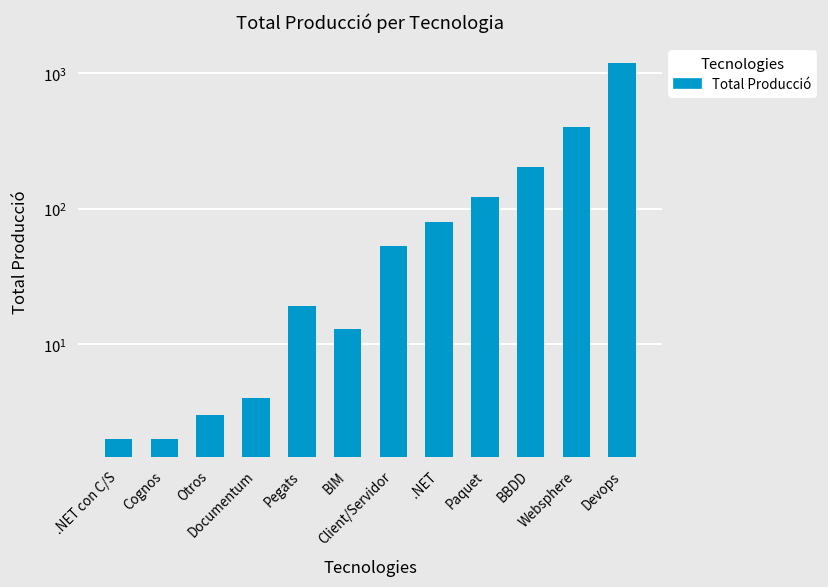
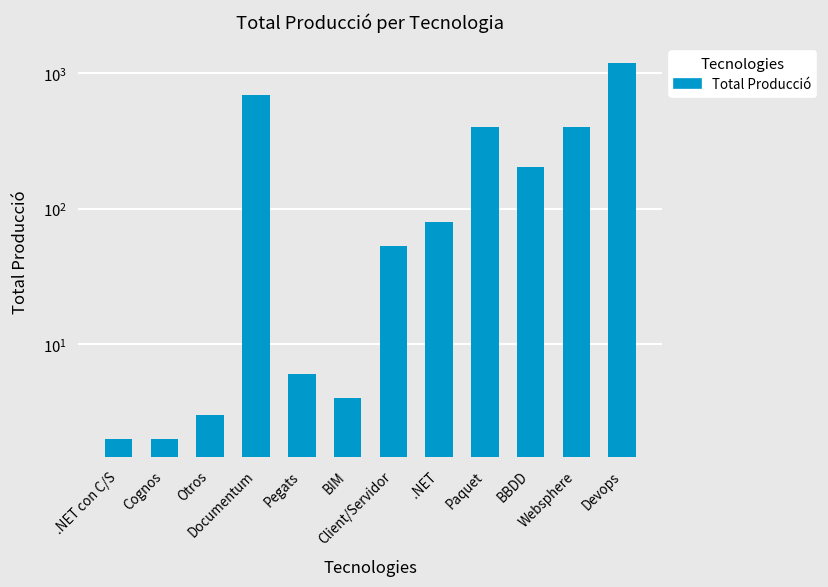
Documentum: 4 -> 700
Pegats: 19 -> 6
BIM: 13 -> 4
Paquet: 120 -> 400
